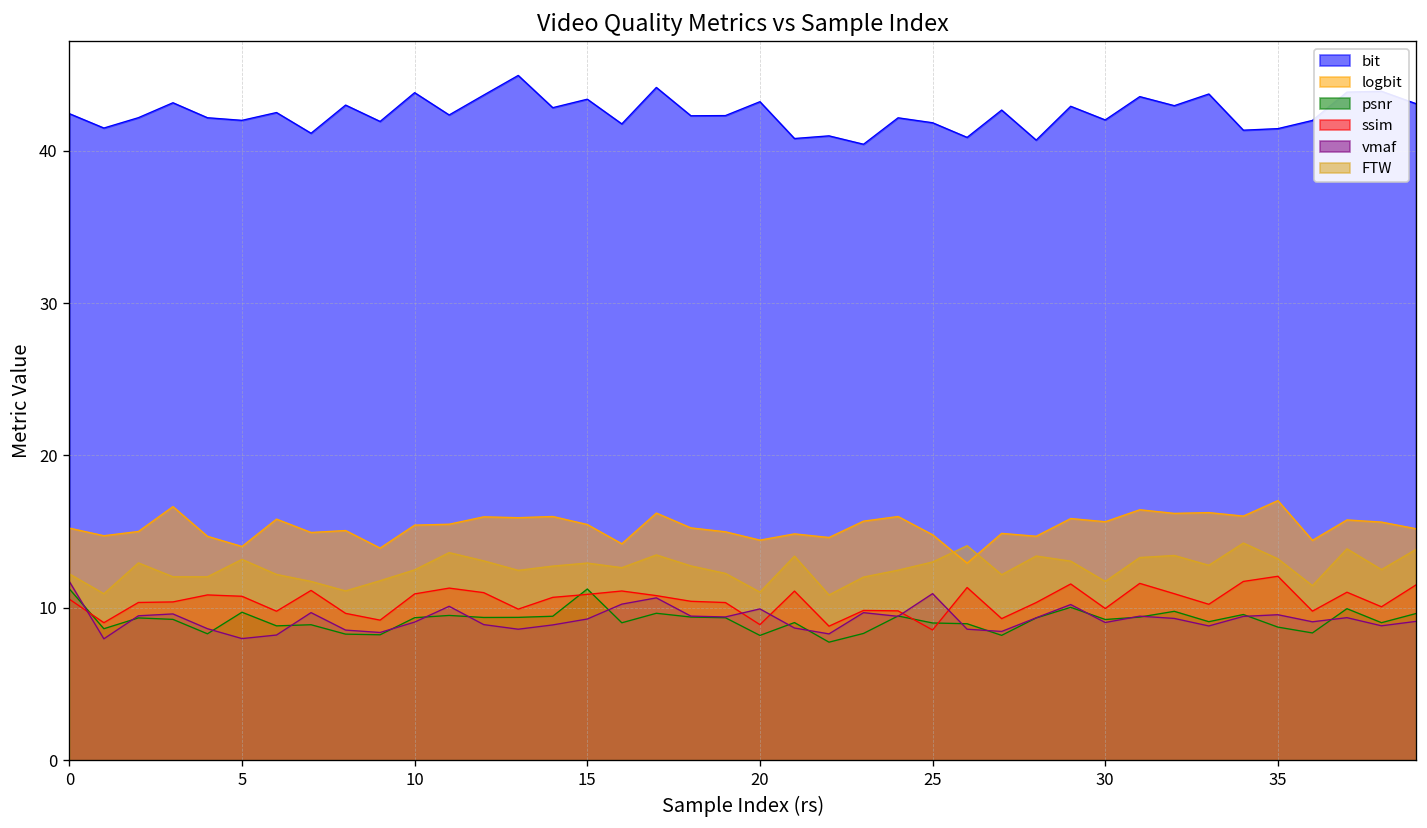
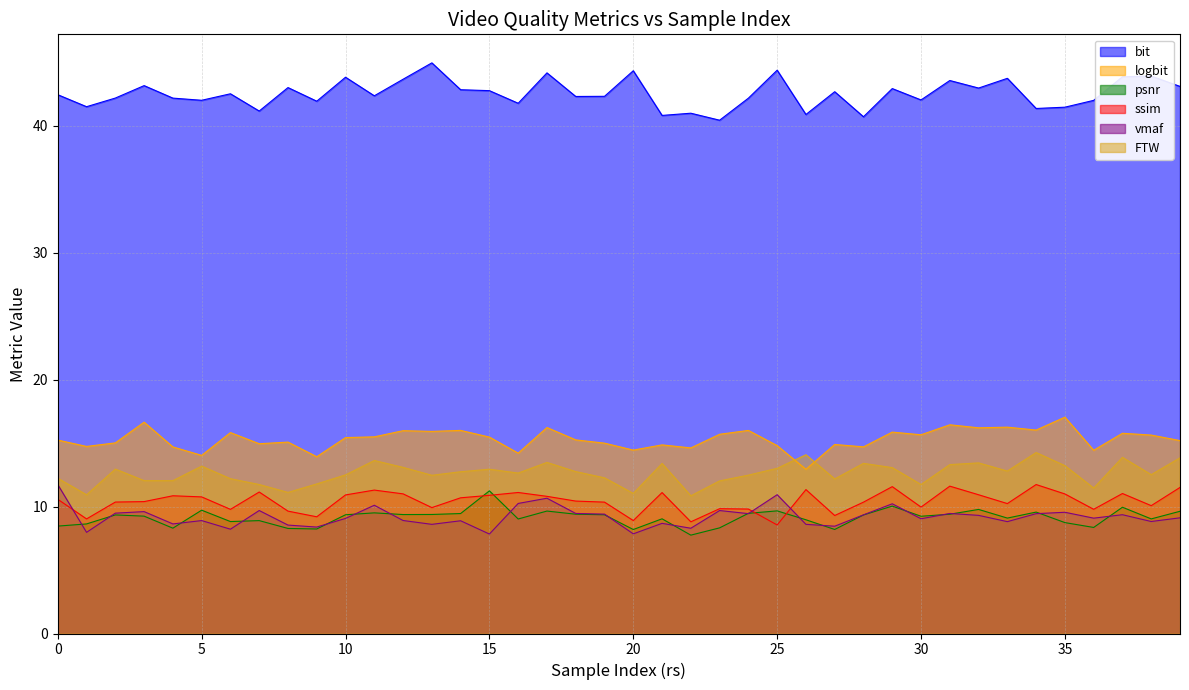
psnr, 0: 11.2 -> 8.5
vmaf, 5: 8.0 -> 8.9
bit, 15: 43.4 -> 42.7
vmaf, 15: 9.3 -> 7.8
bit, 20: 43.2 -> 44.3
vmaf, 20: 9.9 -> 7.8
bit, 25: 41.8 -> 44.4
psnr, 25: 9.0 -> 9.7
ssim, 35: 12.1 -> 11.0
